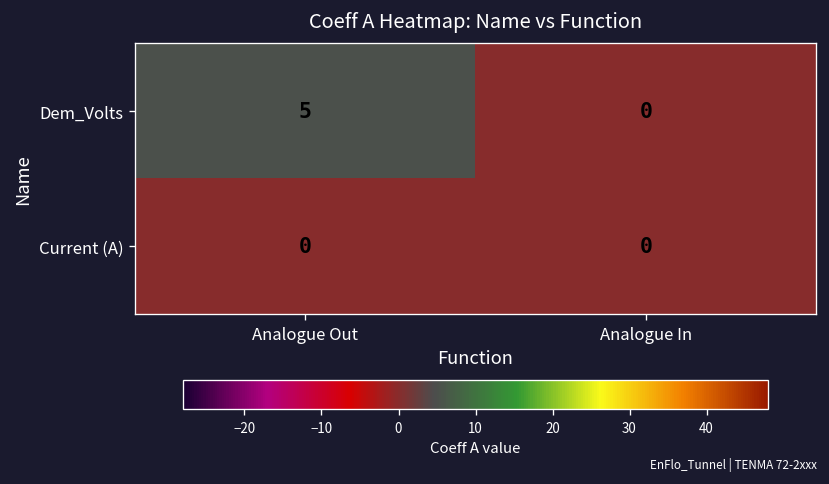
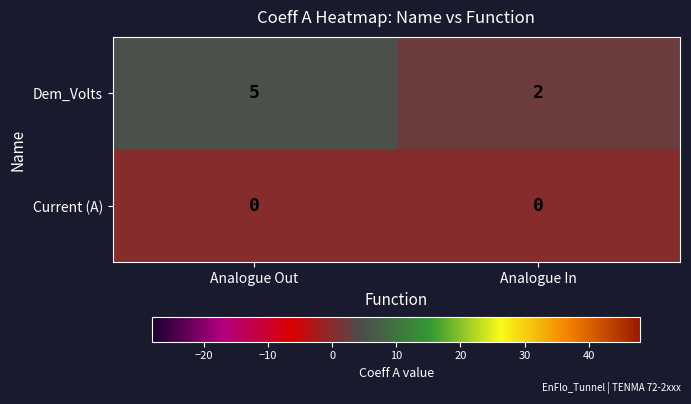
Dem_Volts, Analogue In: 0 -> 2
